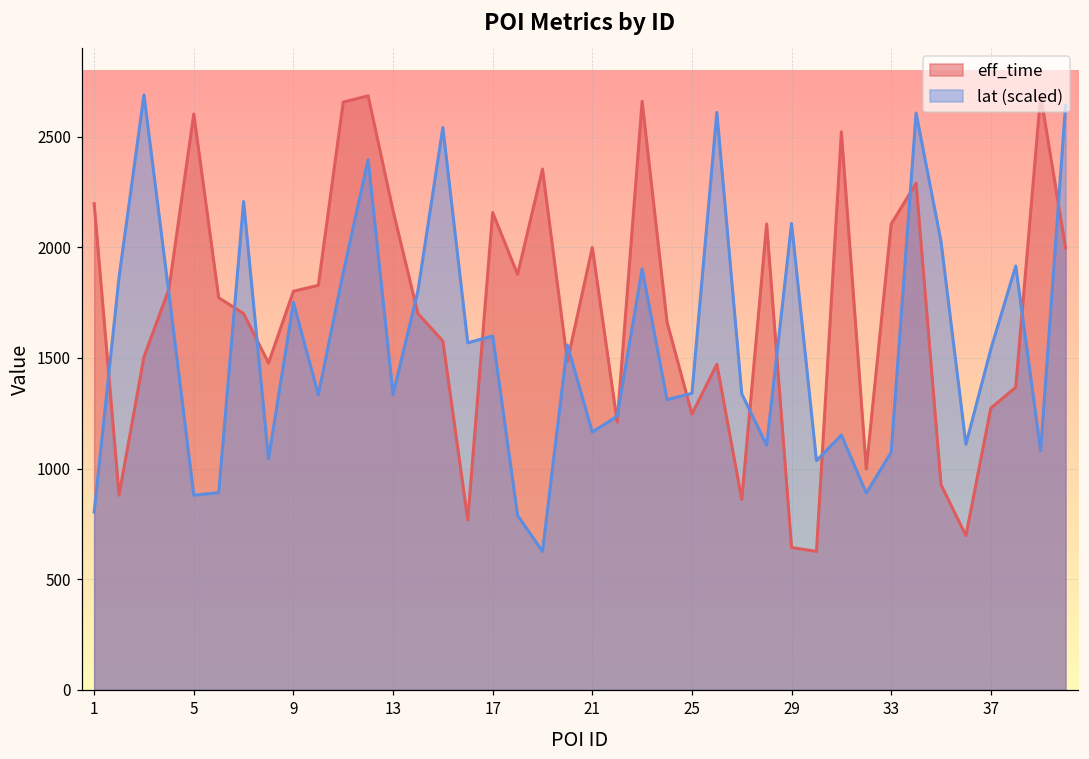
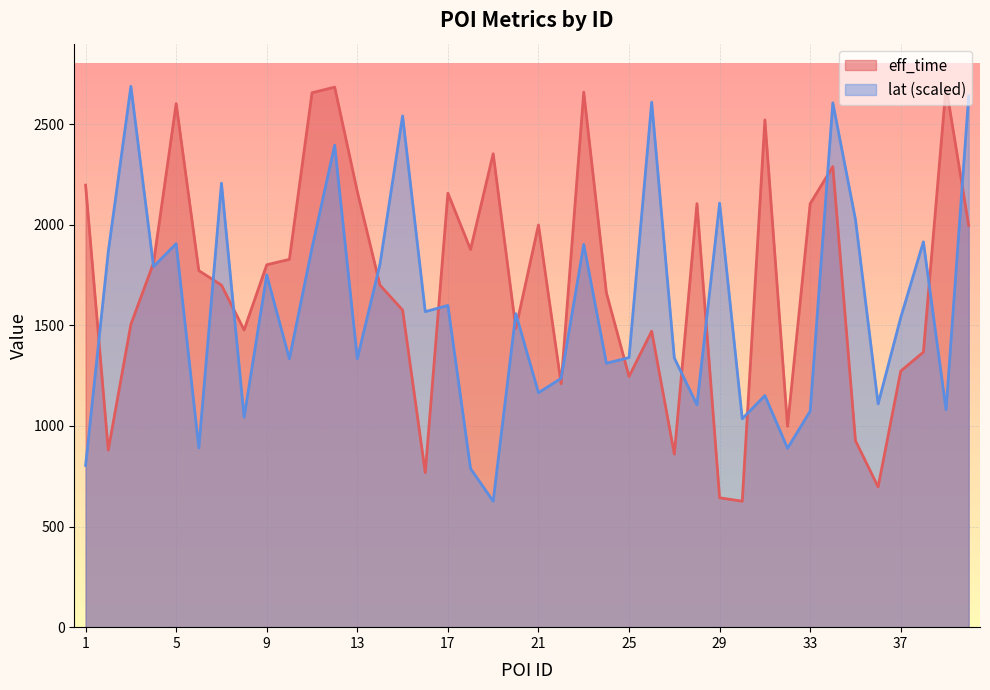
lat (scaled), 5: 880 -> 1910
